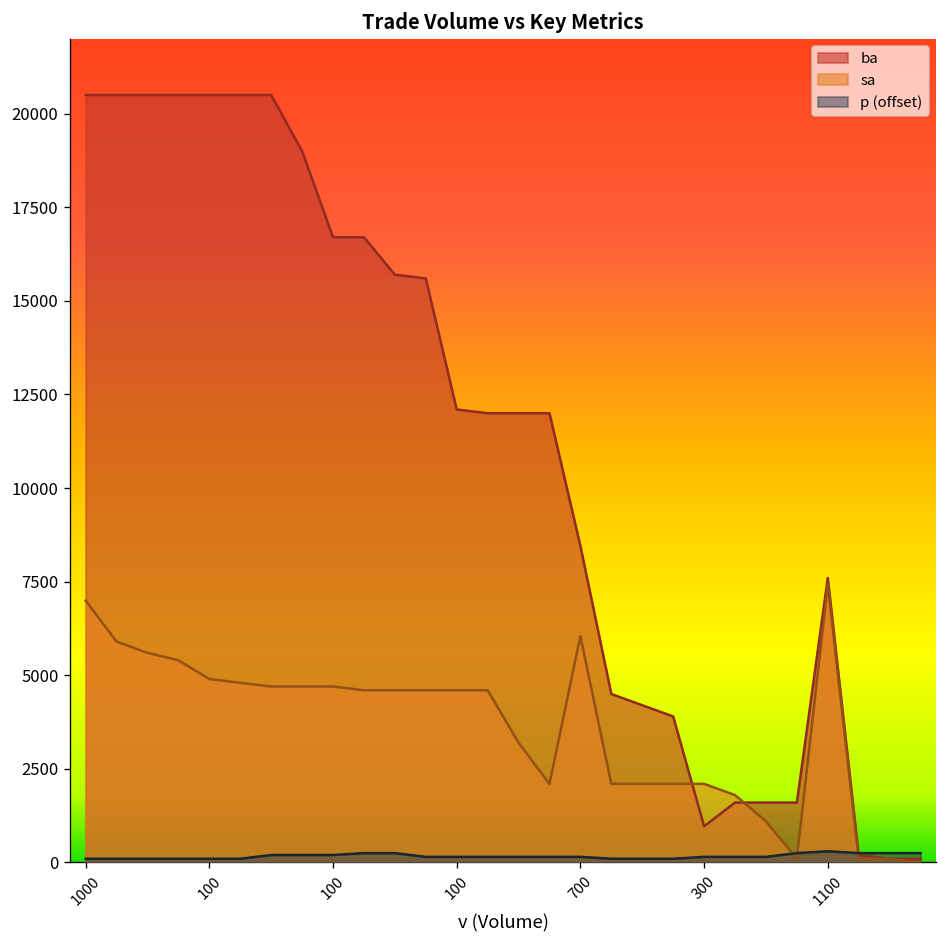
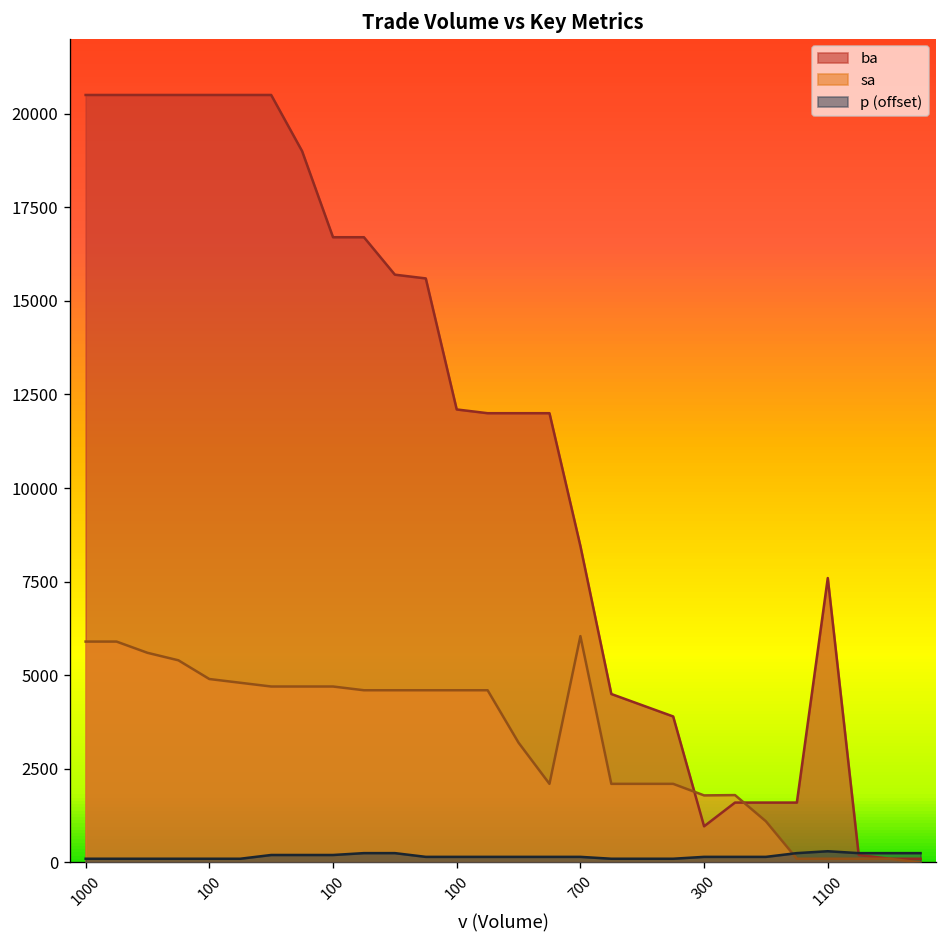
sa, 1000: 7000 -> 5900
sa, 300: 2100 -> 1800
sa, 1100: 7400 -> 100
